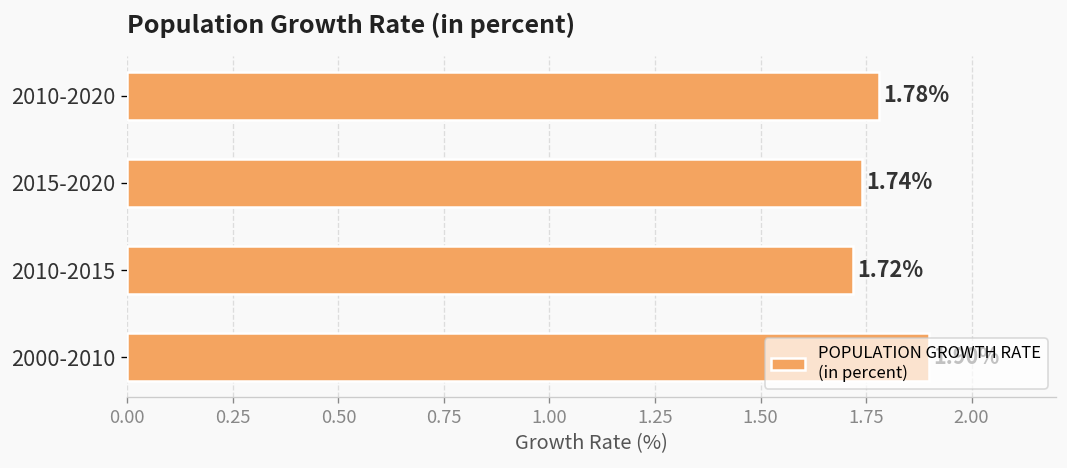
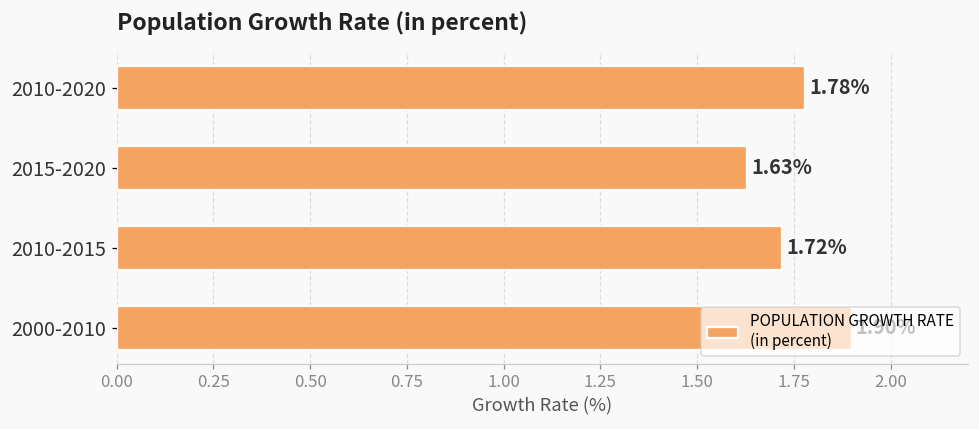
2015-2020: 1.74% -> 1.63%
